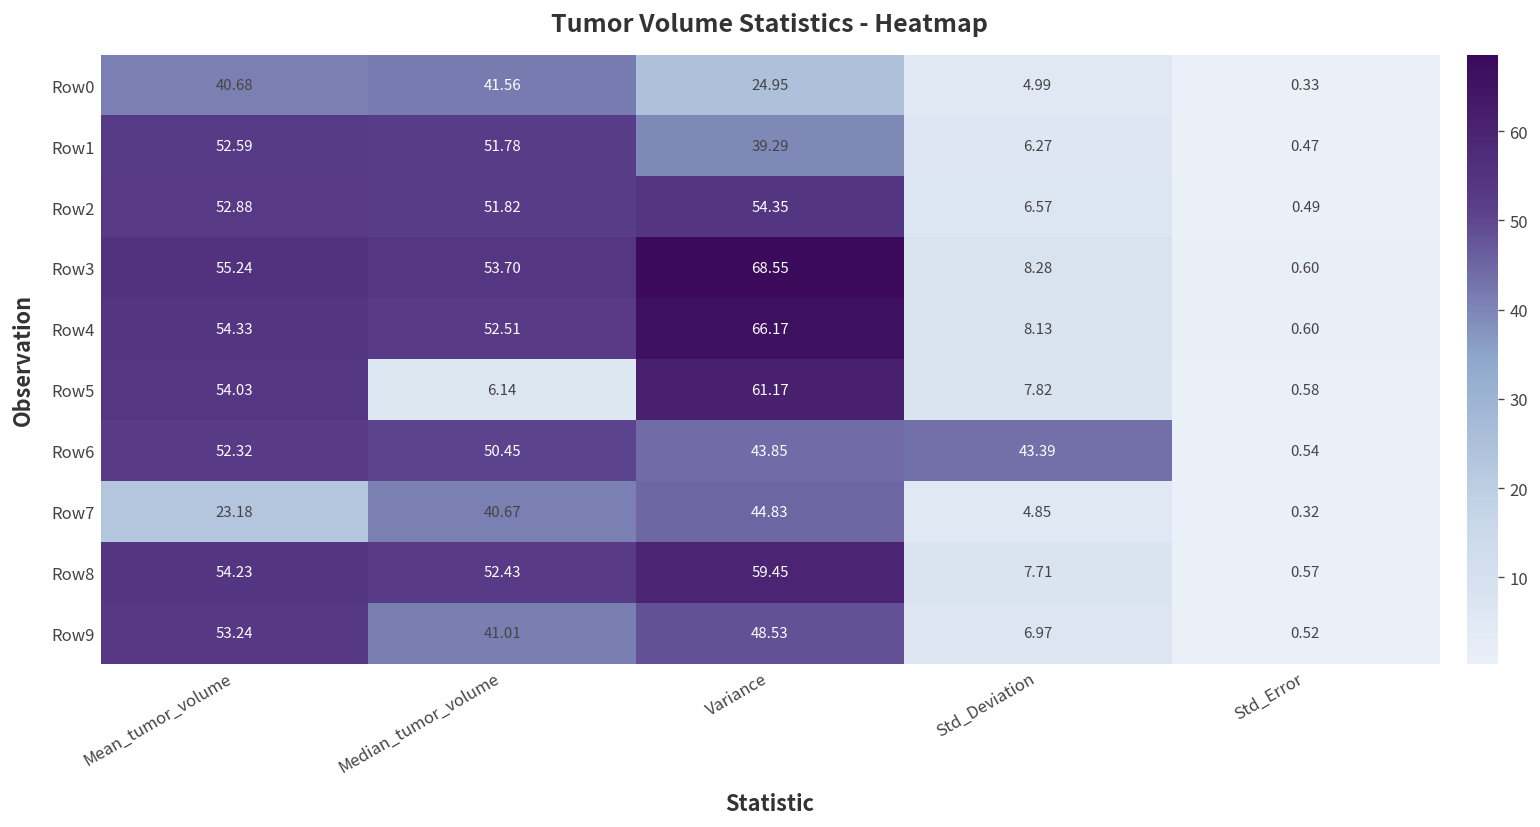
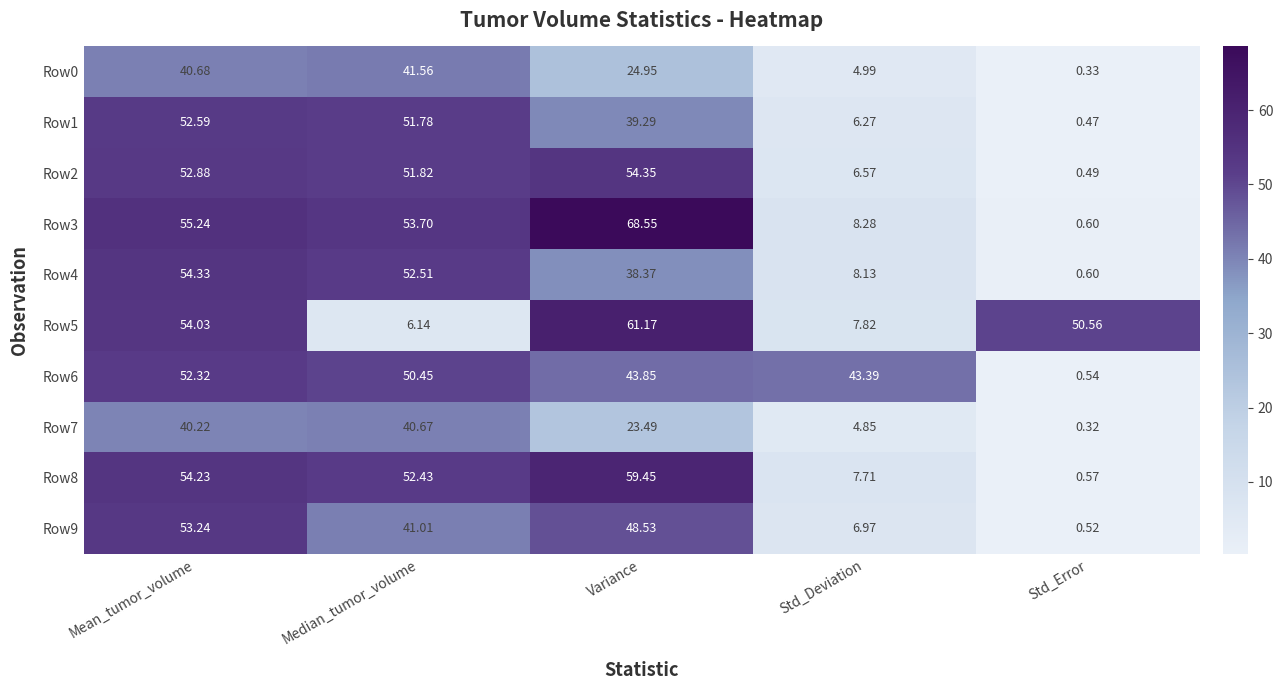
Row4, Variance: 66.17 -> 38.37
Row5, Std_Error: 0.58 -> 50.56
Row7, Mean_tumor_volume: 23.18 -> 40.22
Row7, Variance: 44.83 -> 23.49
